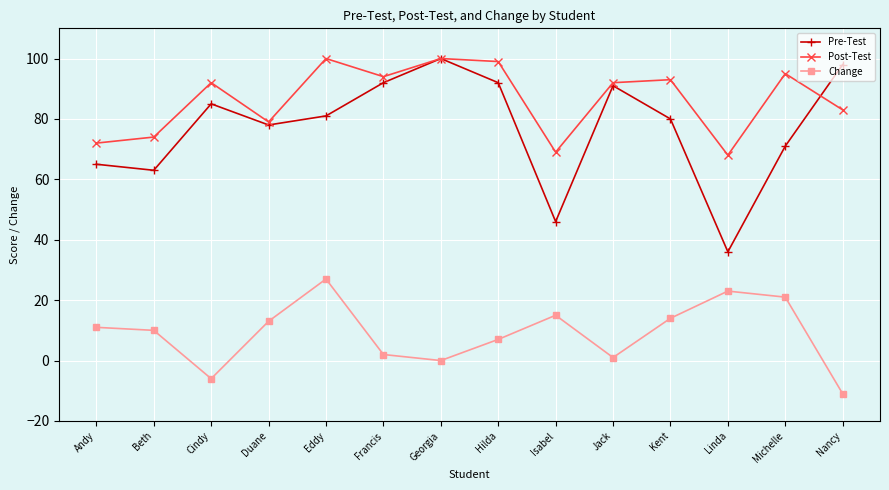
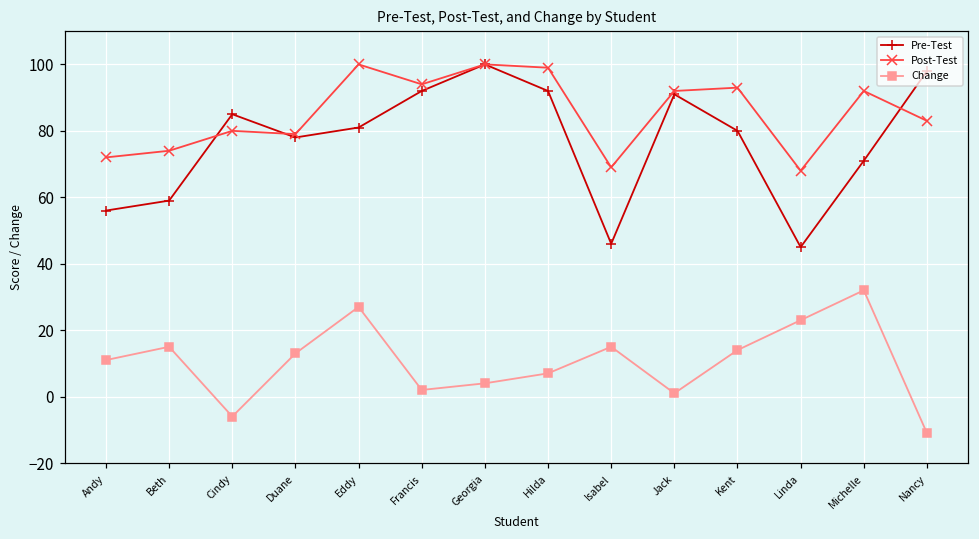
Pre-Test, Andy: 65 -> 56
Pre-Test, Beth: 63 -> 59
Change, Beth: 10 -> 15
Post-Test, Cindy: 92 -> 80
Change, Georgia: 0 -> 4
Pre-Test, Linda: 36 -> 45
Post-Test, Michelle: 95 -> 92
Change, Michelle: 21 -> 32
